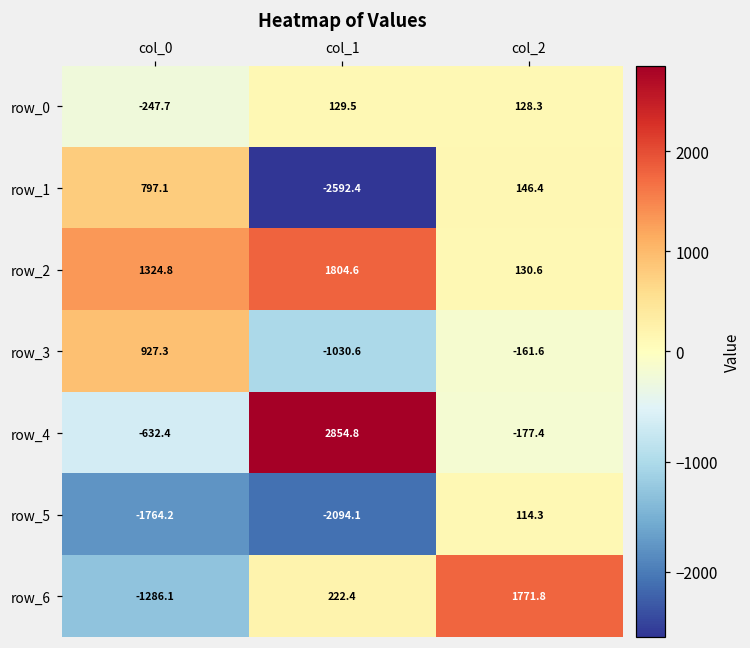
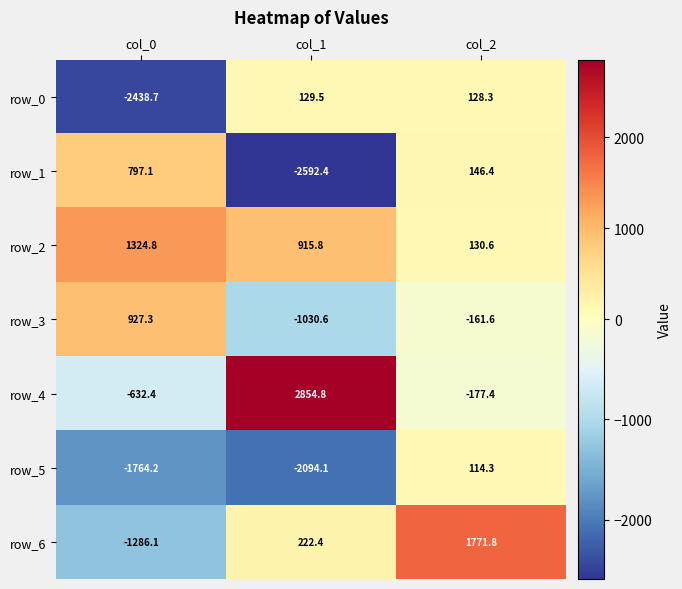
row_0, col_0: -247.7 -> -2438.7
row_2, col_1: 1804.6 -> 915.8
